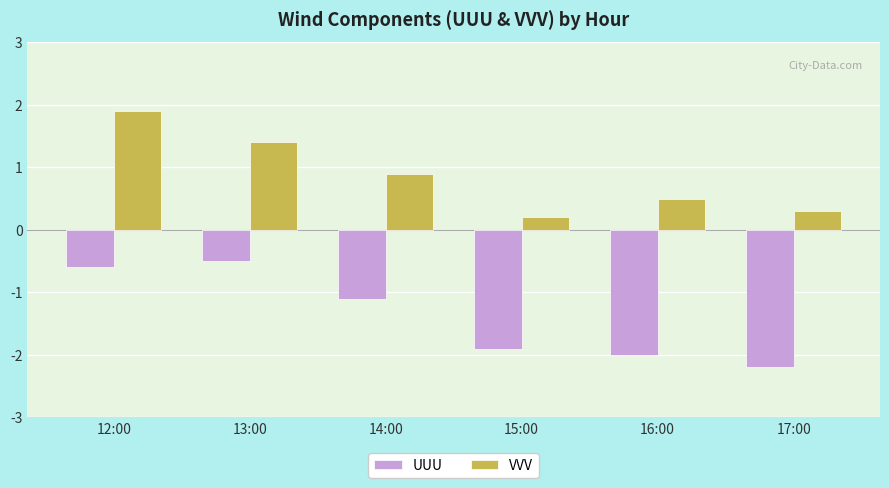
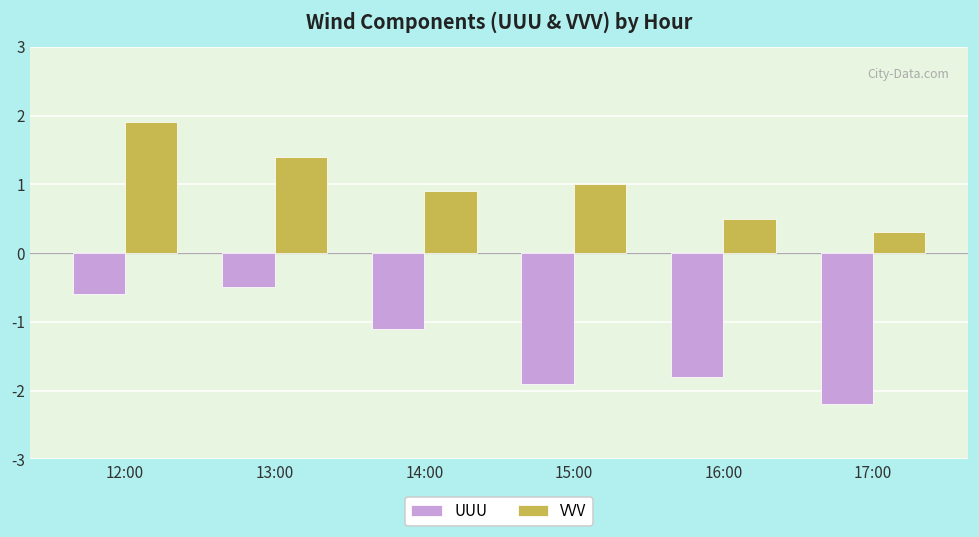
VVV, 15:00: 0.2 -> 1.0
UUU, 16:00: -2.0 -> -1.8
